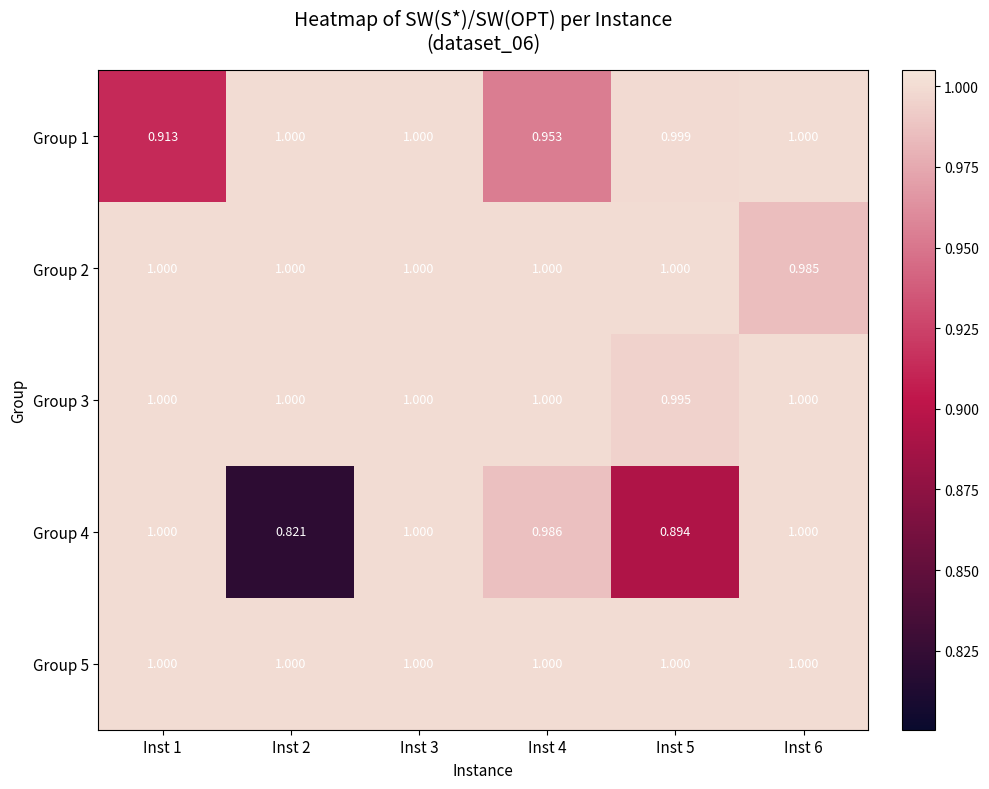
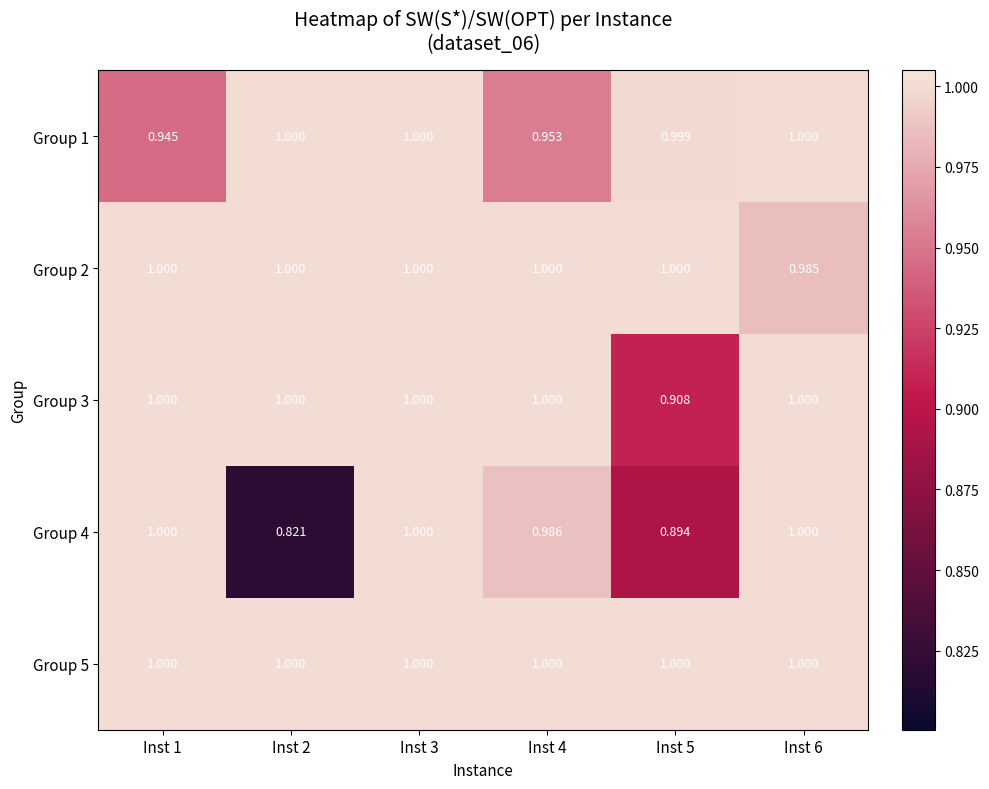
Group 1, Inst 1: 0.913 -> 0.945
Group 3, Inst 5: 0.995 -> 0.908
